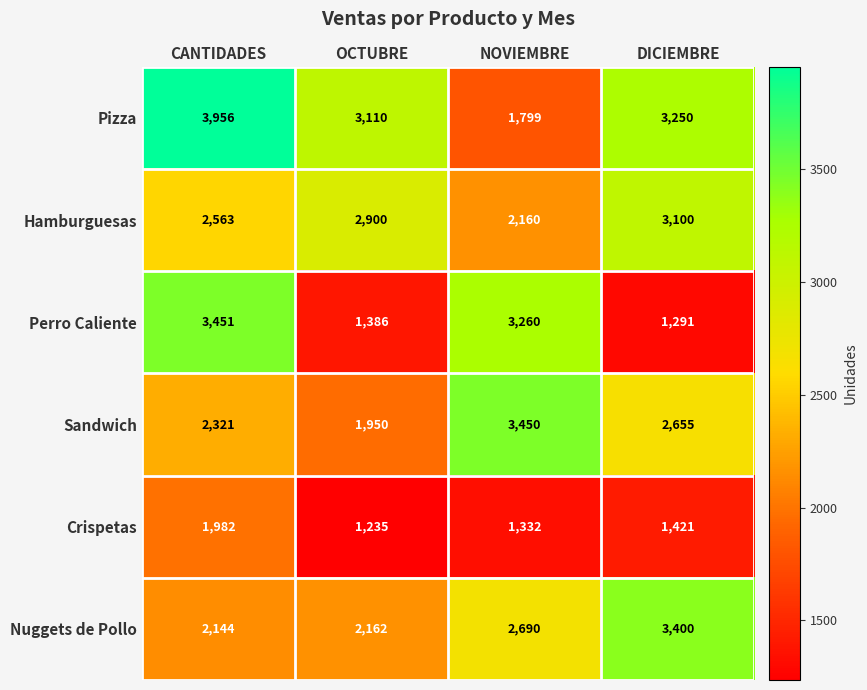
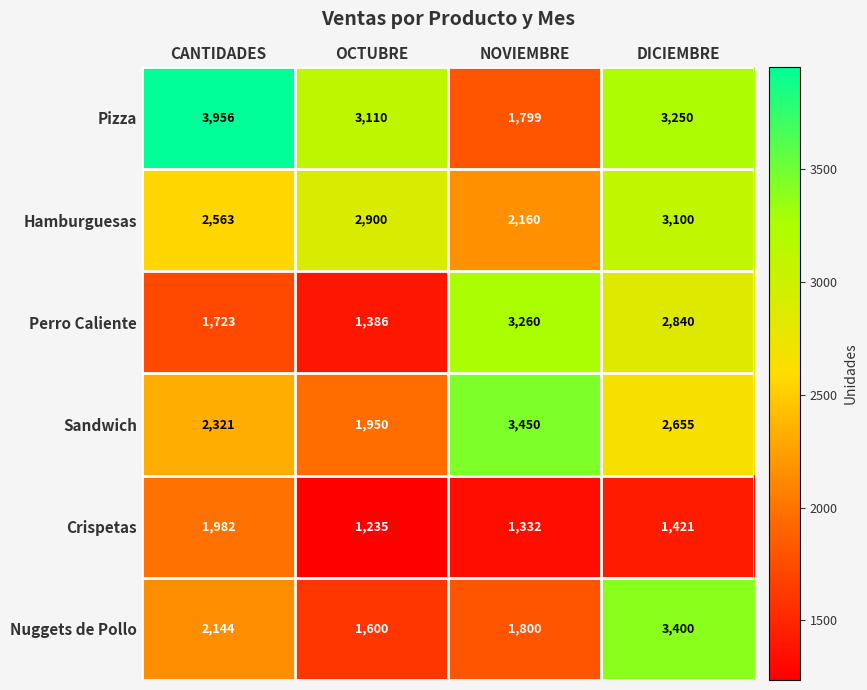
Perro Caliente, CANTIDADES: 3,451 -> 1,723
Perro Caliente, DICIEMBRE: 1,291 -> 2,840
Nuggets de Pollo, OCTUBRE: 2,162 -> 1,600
Nuggets de Pollo, NOVIEMBRE: 2,690 -> 1,800
